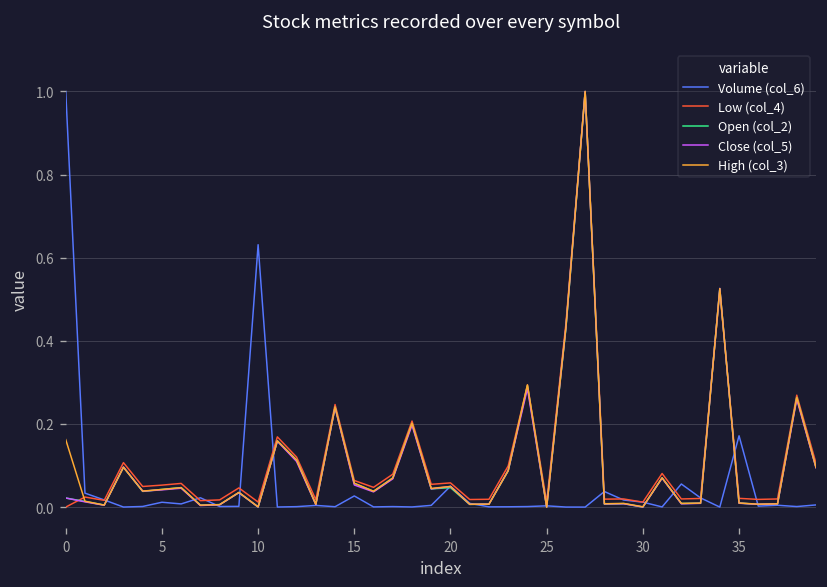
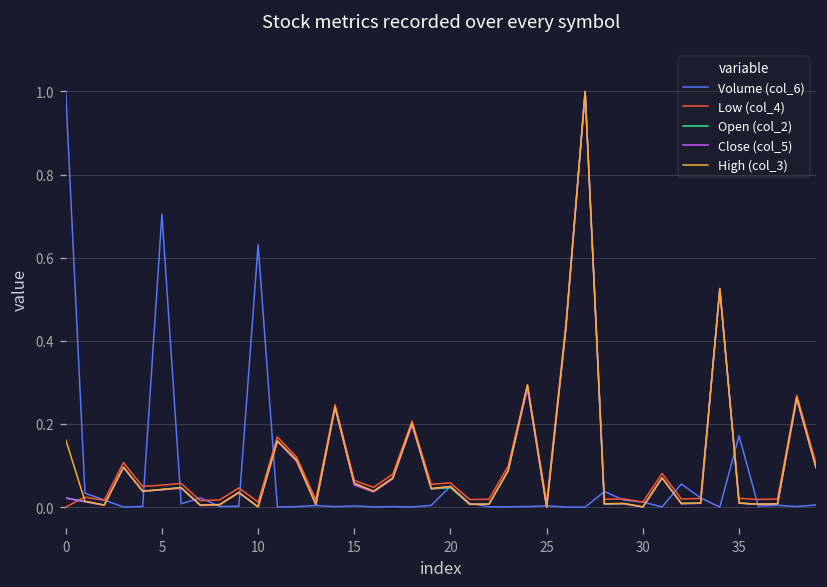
Volume (col_6), 5: 0.01 -> 0.70
Volume (col_6), 15: 0.03 -> 0.00
